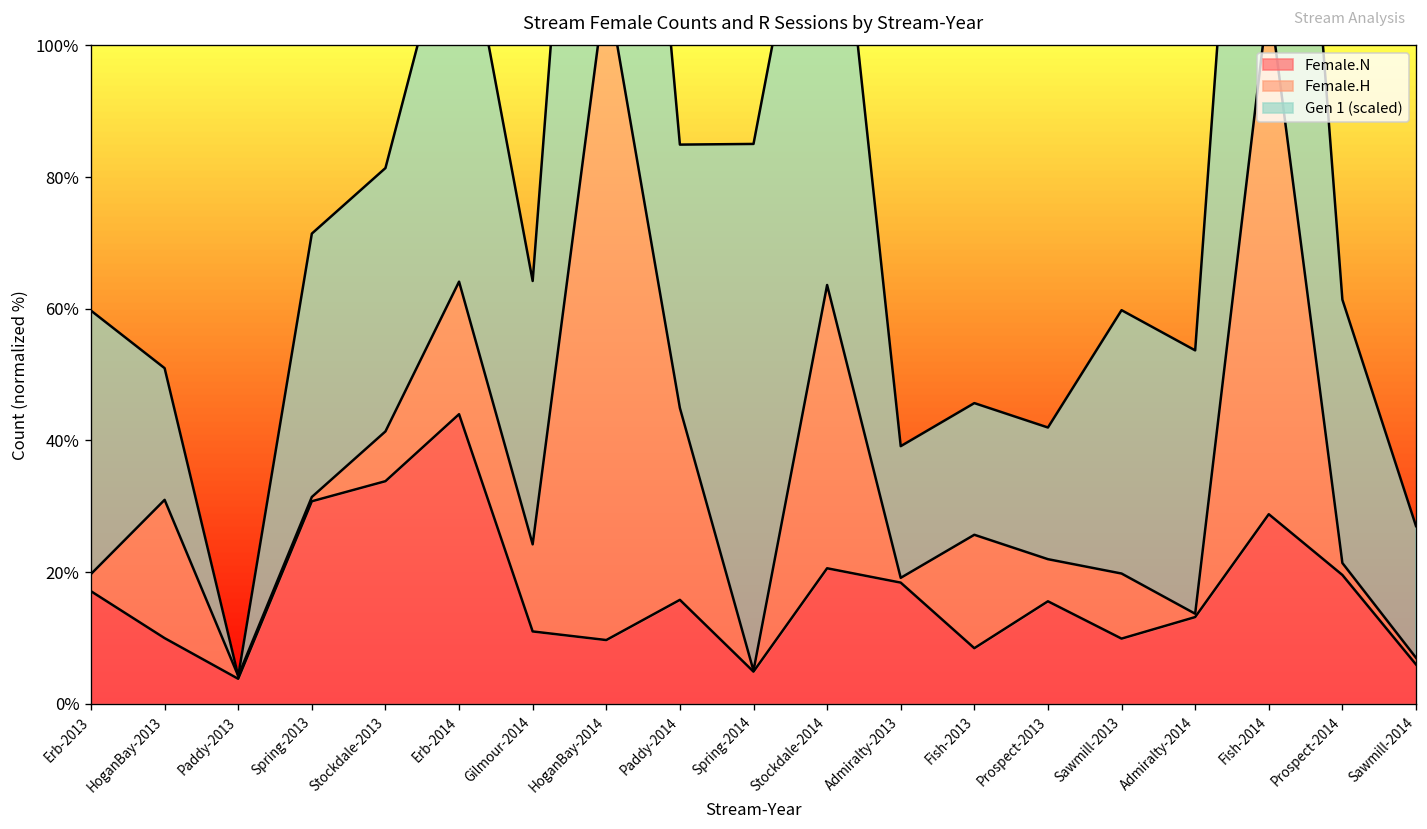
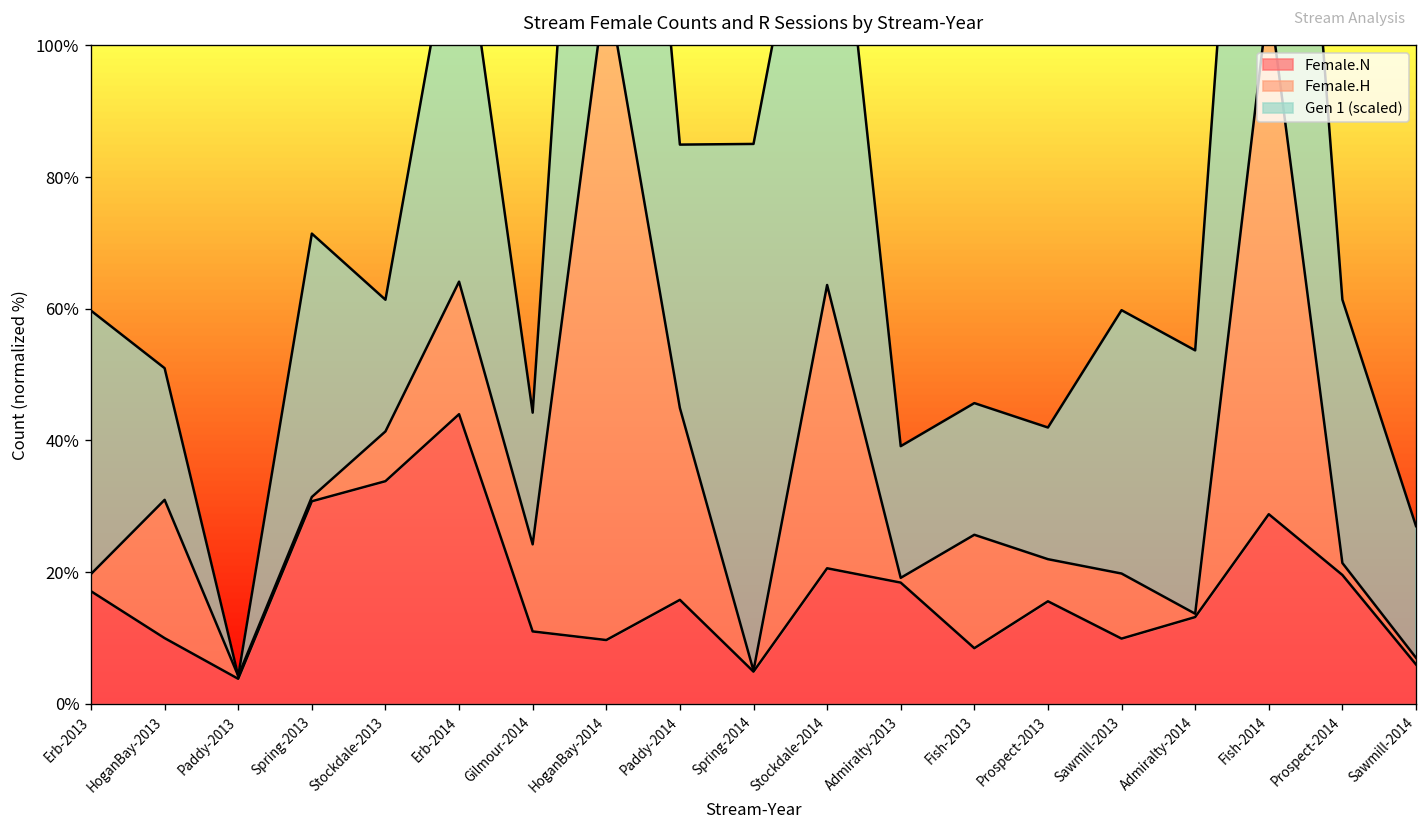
Gen 1 (scaled), Stockdale-2013: 40% -> 20%
Gen 1 (scaled), Gilmour-2014: 40% -> 20%
